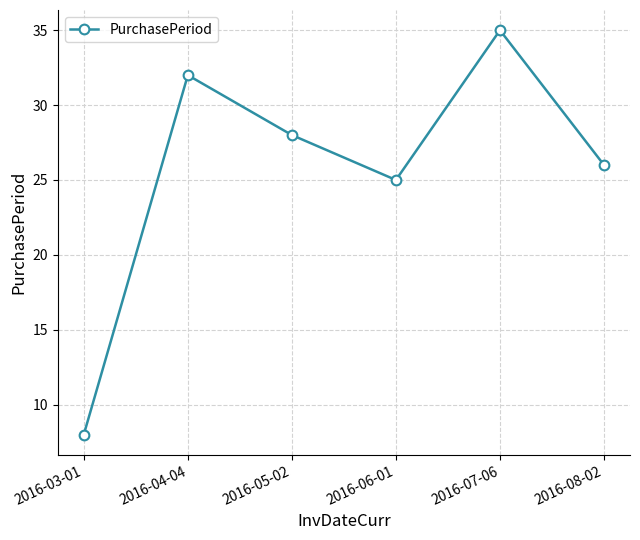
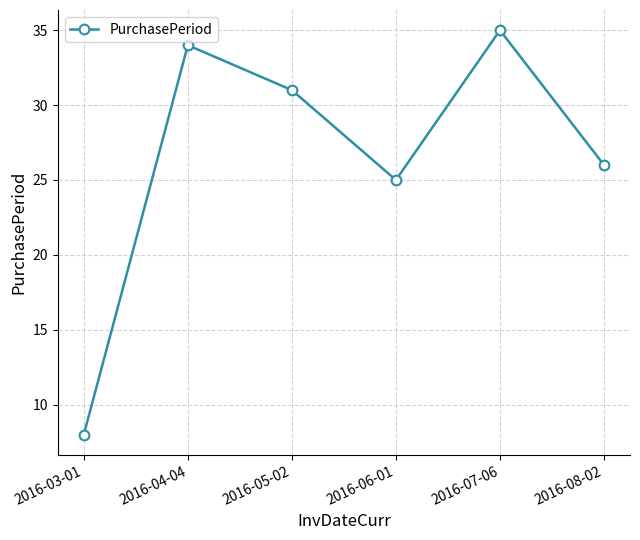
2016-04-04: 32 -> 34
2016-05-02: 28 -> 31
